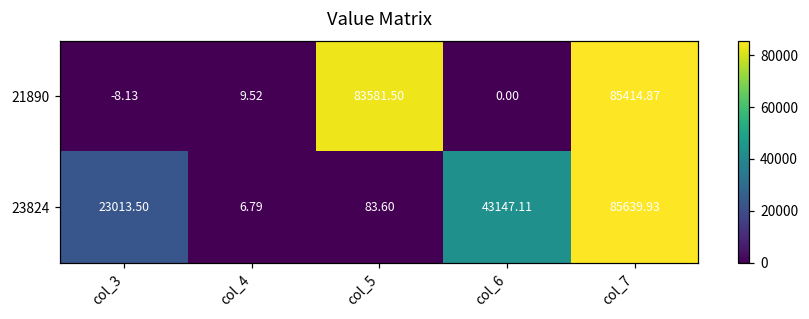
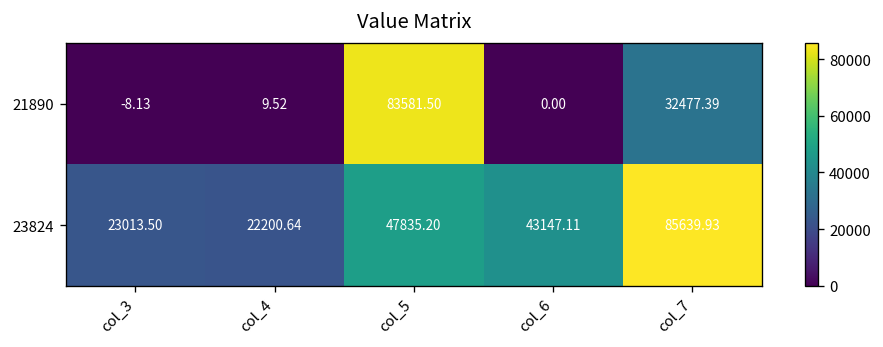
21890, col_7: 85414.87 -> 32477.39
23824, col_4: 6.79 -> 22200.64
23824, col_5: 83.60 -> 47835.20
